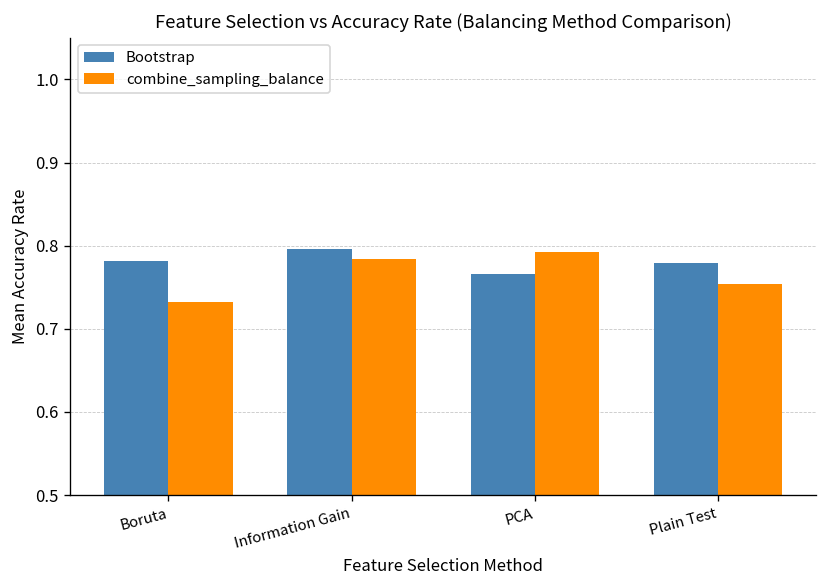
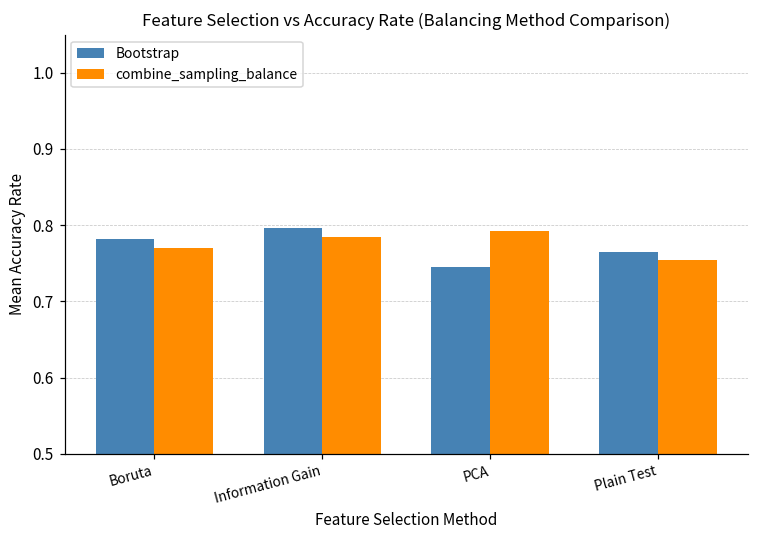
combine_sampling_balance, Boruta: 0.73 -> 0.77
Bootstrap, PCA: 0.77 -> 0.75
Bootstrap, Plain Test: 0.78 -> 0.76
